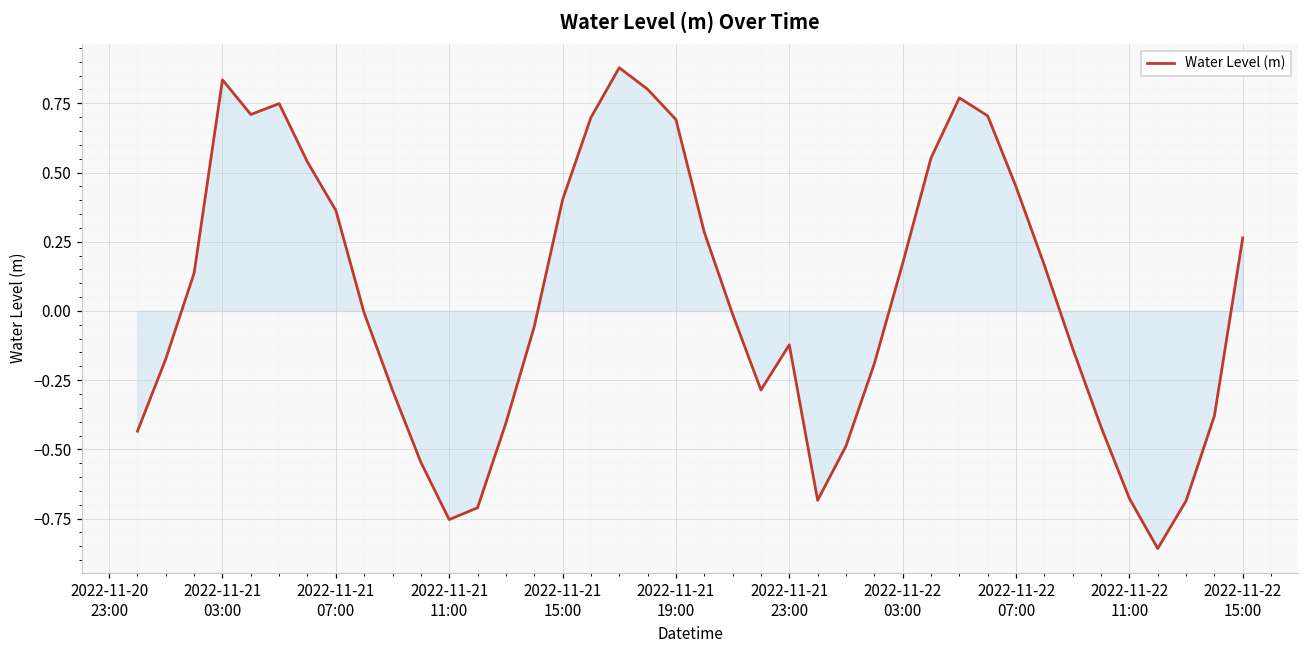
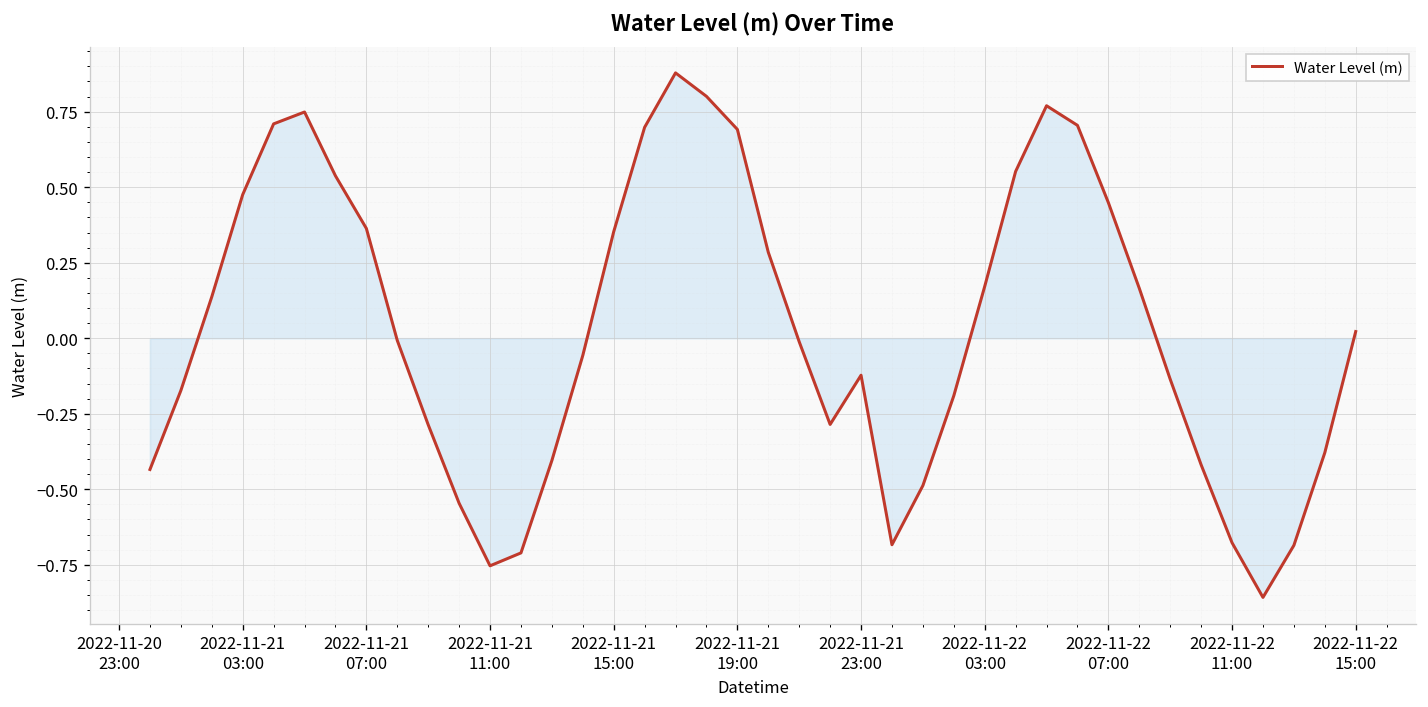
Water Level (m), 2022-11-21 03:00: 0.83 -> 0.48
Water Level (m), 2022-11-21 15:00: 0.40 -> 0.35
Water Level (m), 2022-11-22 15:00: 0.26 -> 0.02
